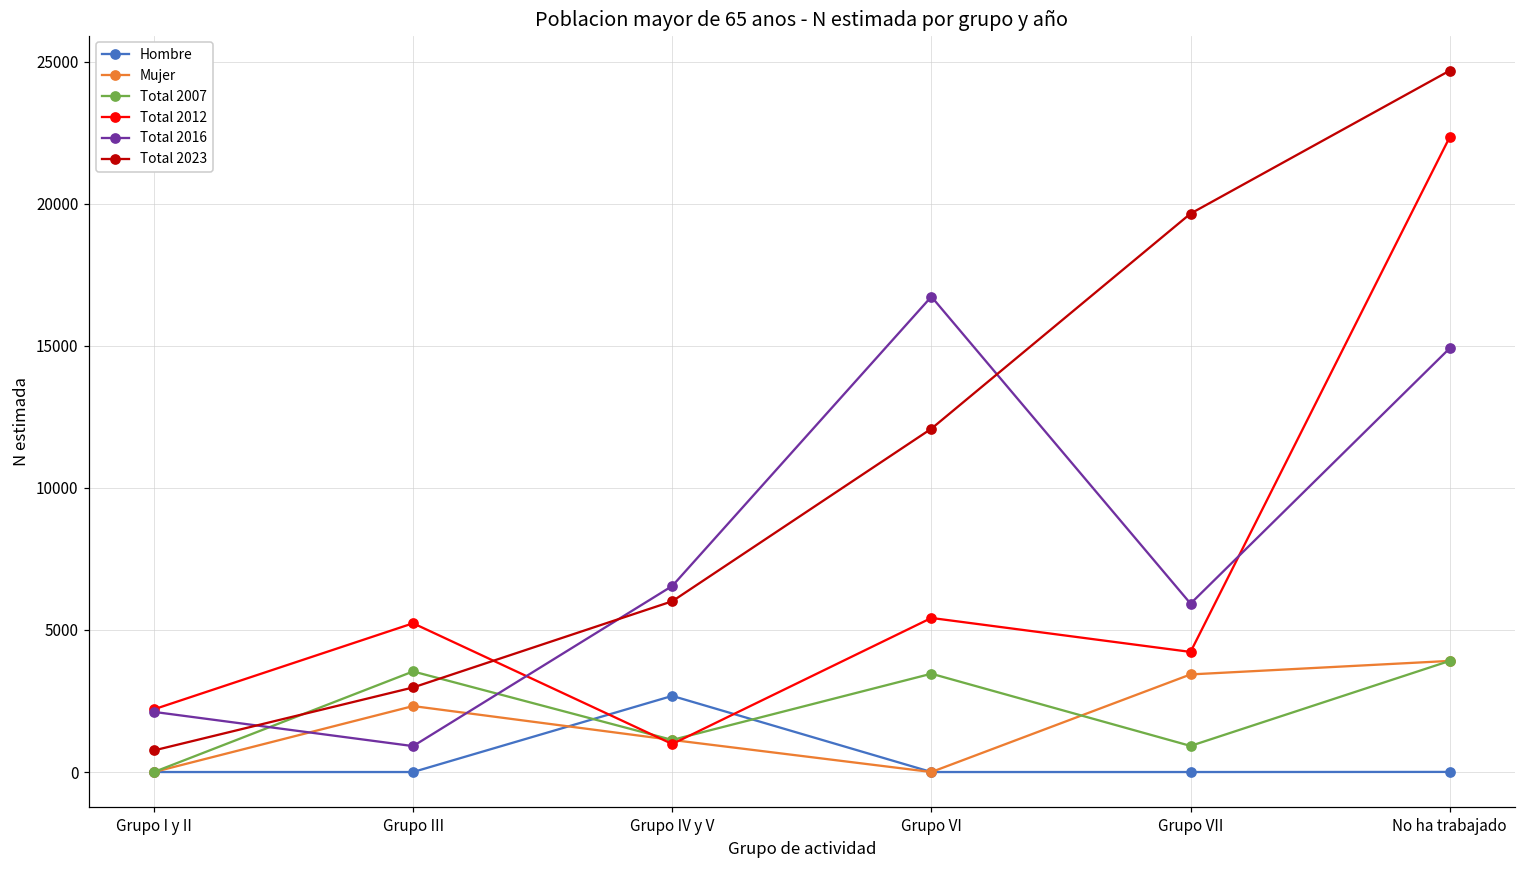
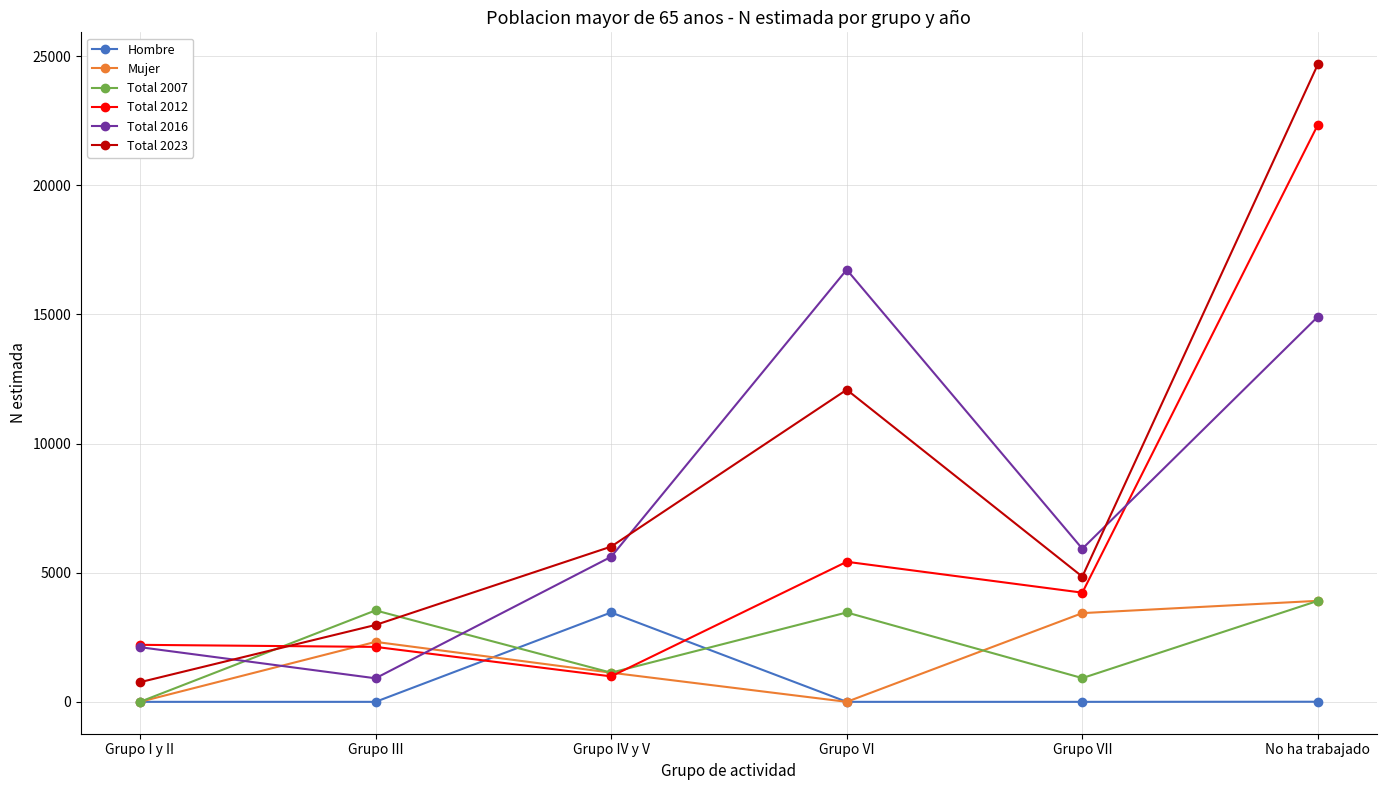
Total 2012, Grupo III: 5200 -> 2100
Hombre, Grupo IV y V: 2700 -> 3500
Total 2016, Grupo IV y V: 6500 -> 5600
Total 2023, Grupo VII: 19700 -> 4800
